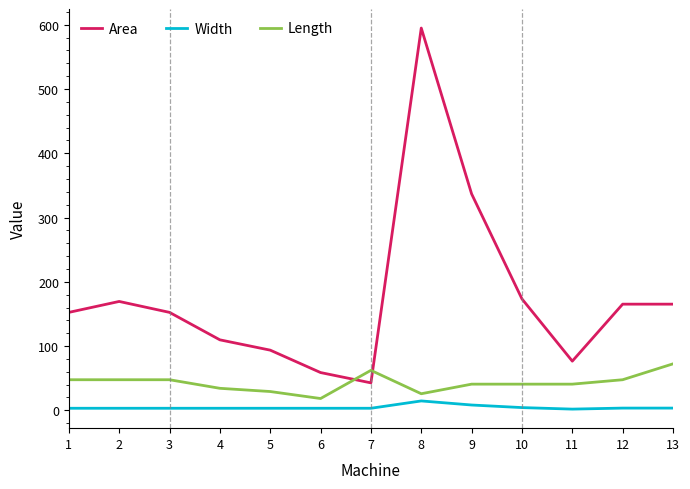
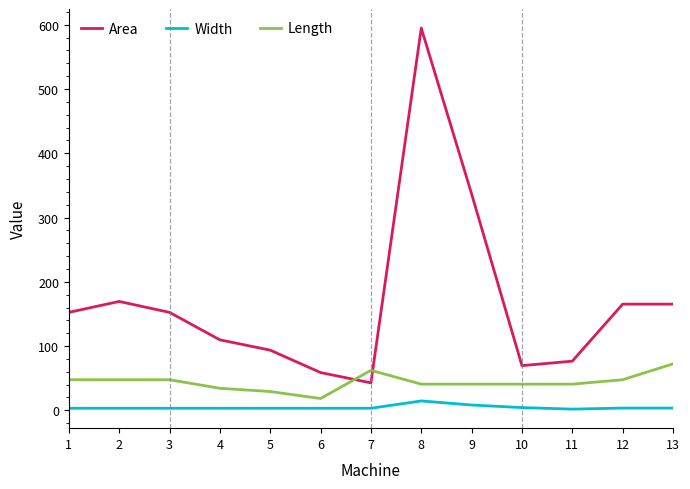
Length, 8: 30 -> 40
Area, 10: 170 -> 70
